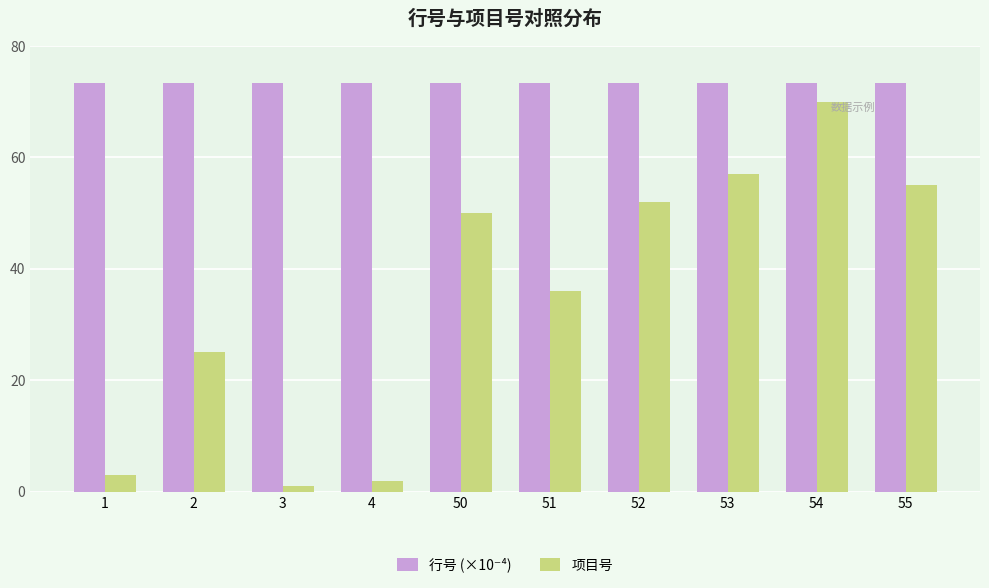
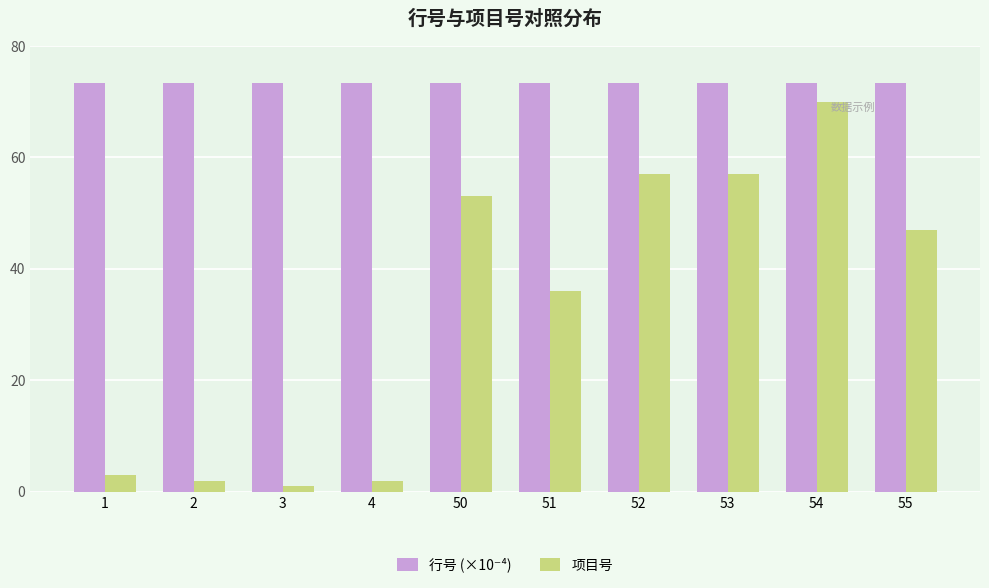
项目号, 2: 25 -> 2
项目号, 50: 50 -> 53
项目号, 52: 52 -> 57
项目号, 55: 55 -> 47
